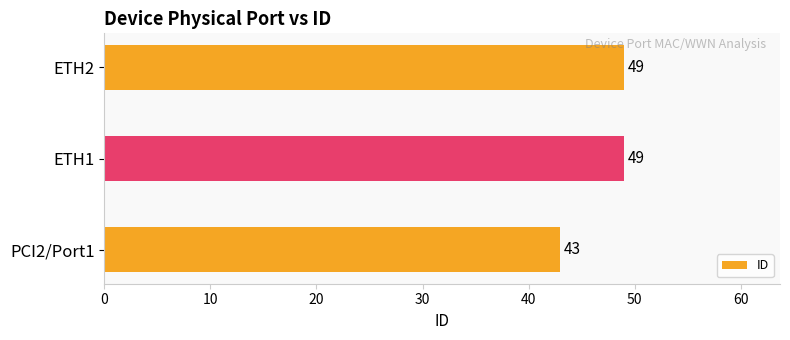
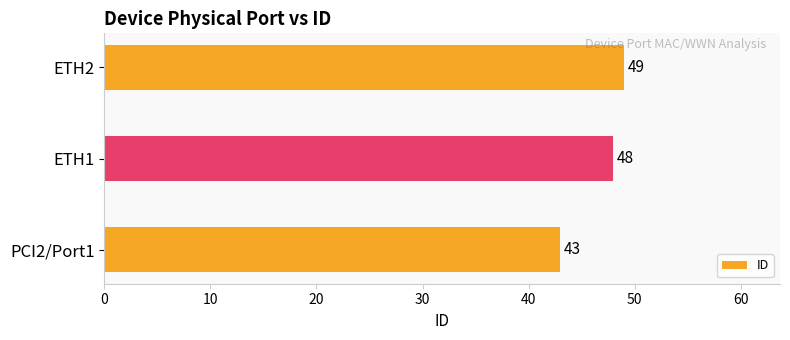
ETH1: 49 -> 48
